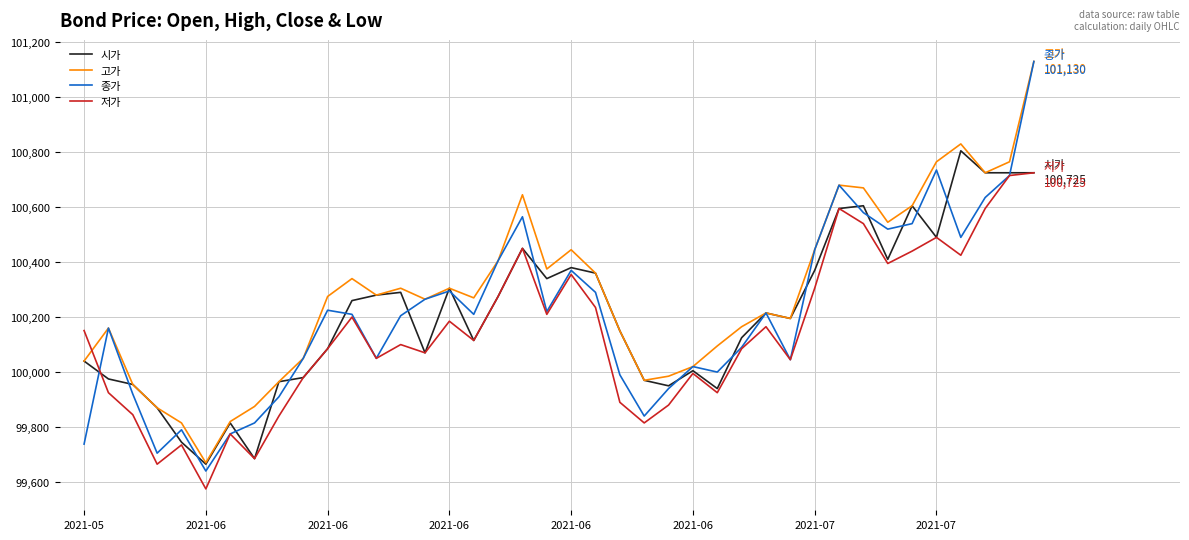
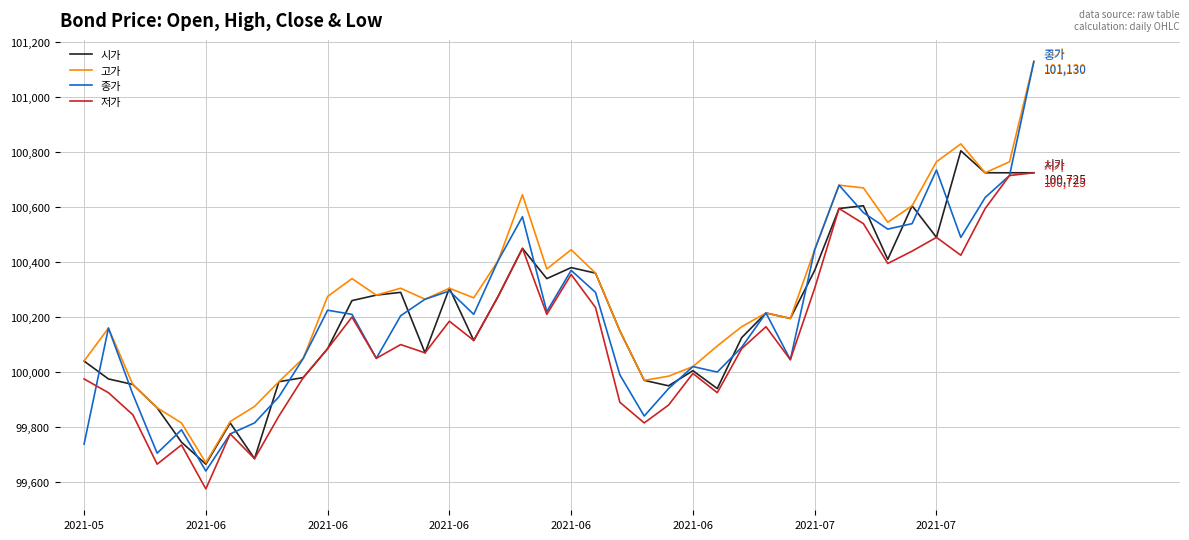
저가, 2021-05: 100,150 -> 99,980
